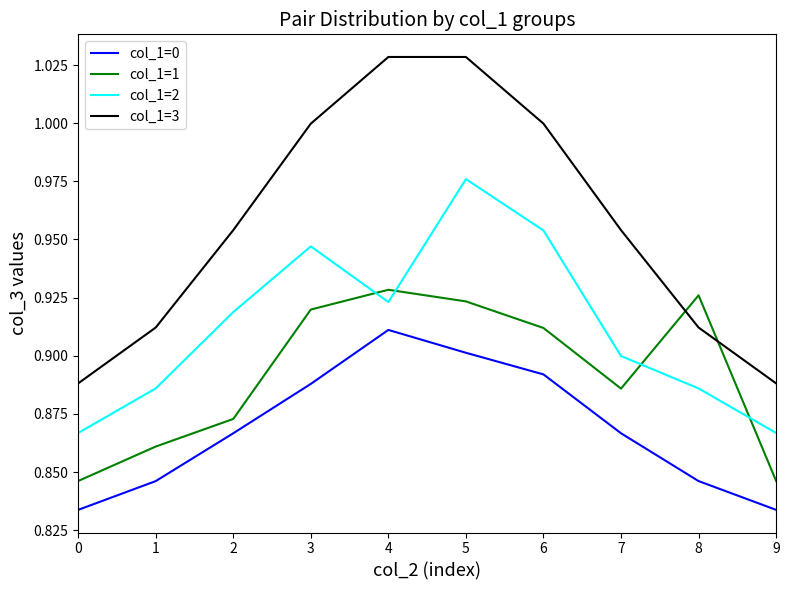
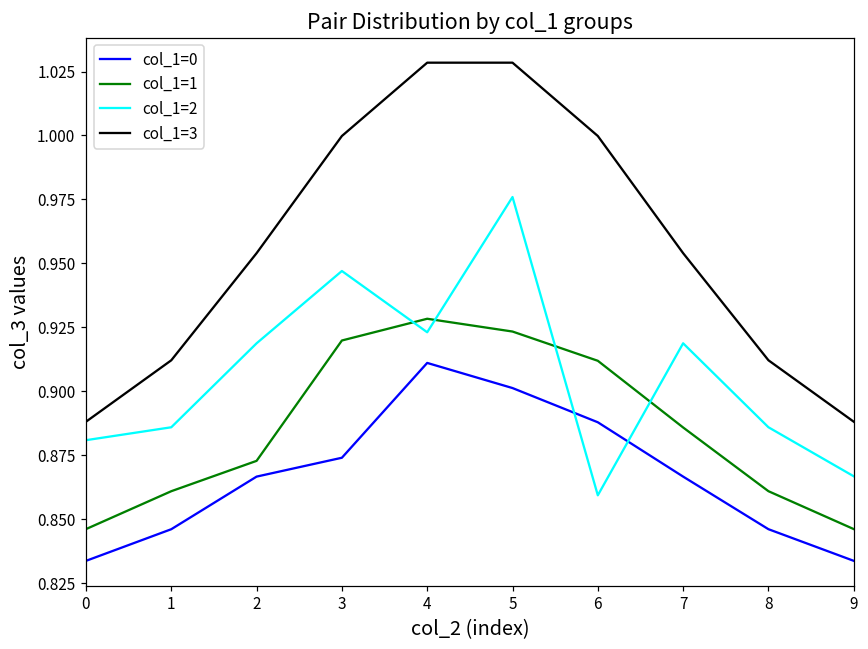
col_1=2, 0: 0.867 -> 0.881
col_1=0, 3: 0.888 -> 0.874
col_1=0, 6: 0.892 -> 0.888
col_1=2, 6: 0.954 -> 0.859
col_1=2, 7: 0.900 -> 0.919
col_1=1, 8: 0.926 -> 0.861
